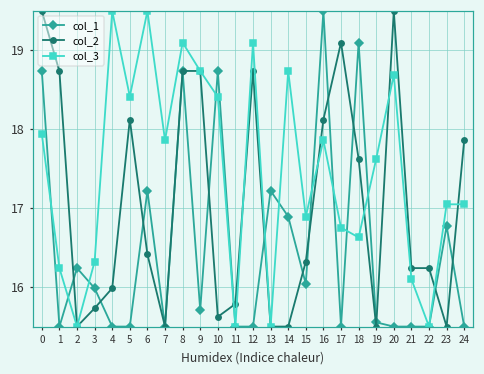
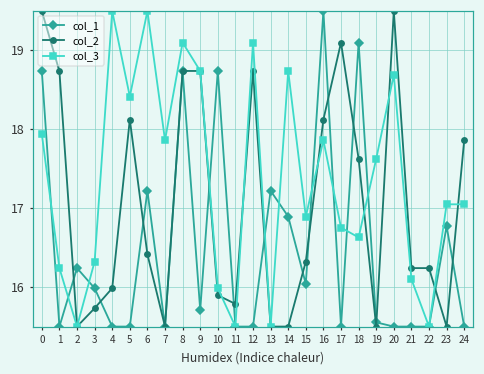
col_2, 10: 15.6 -> 15.9
col_3, 10: 18.4 -> 16.0
